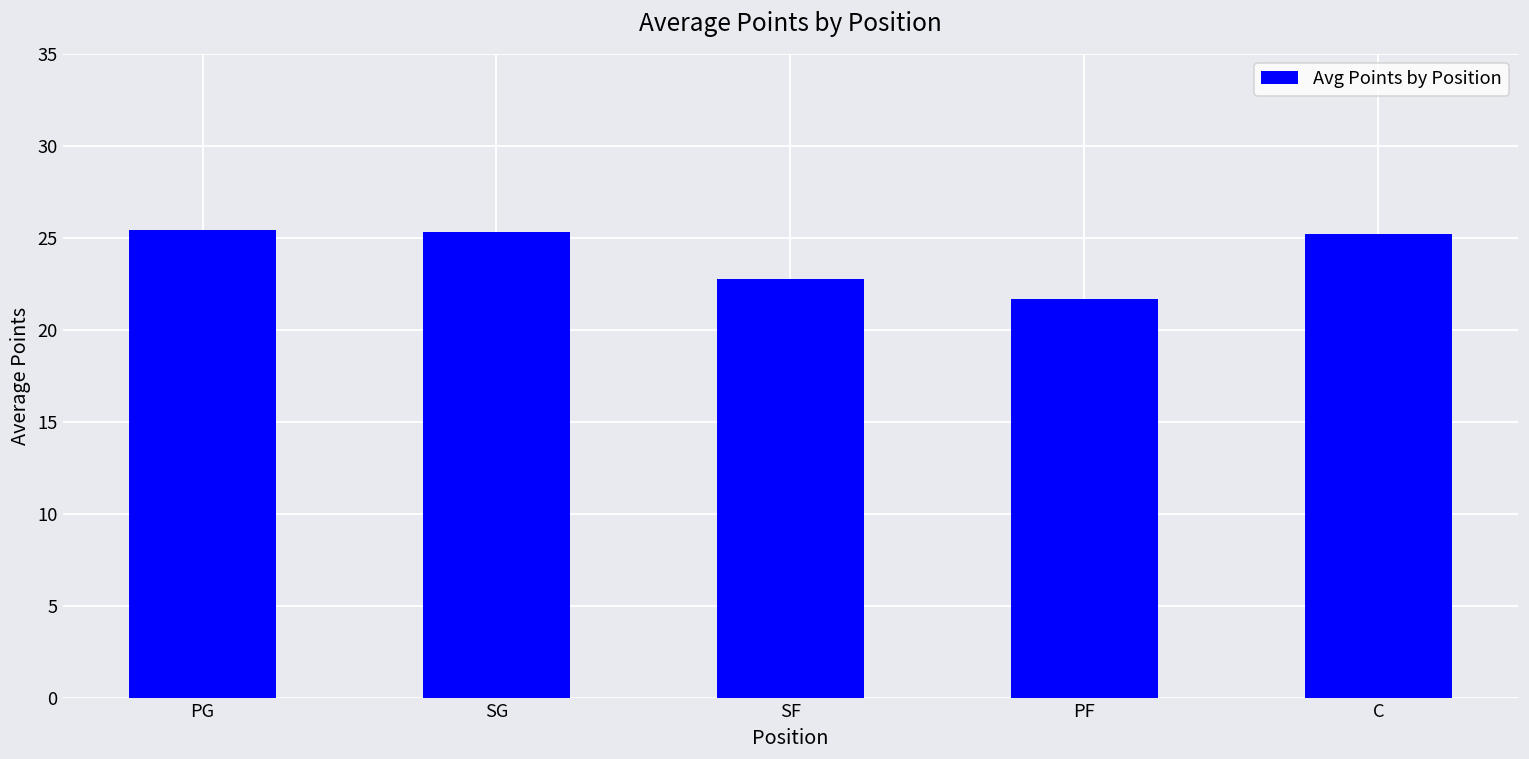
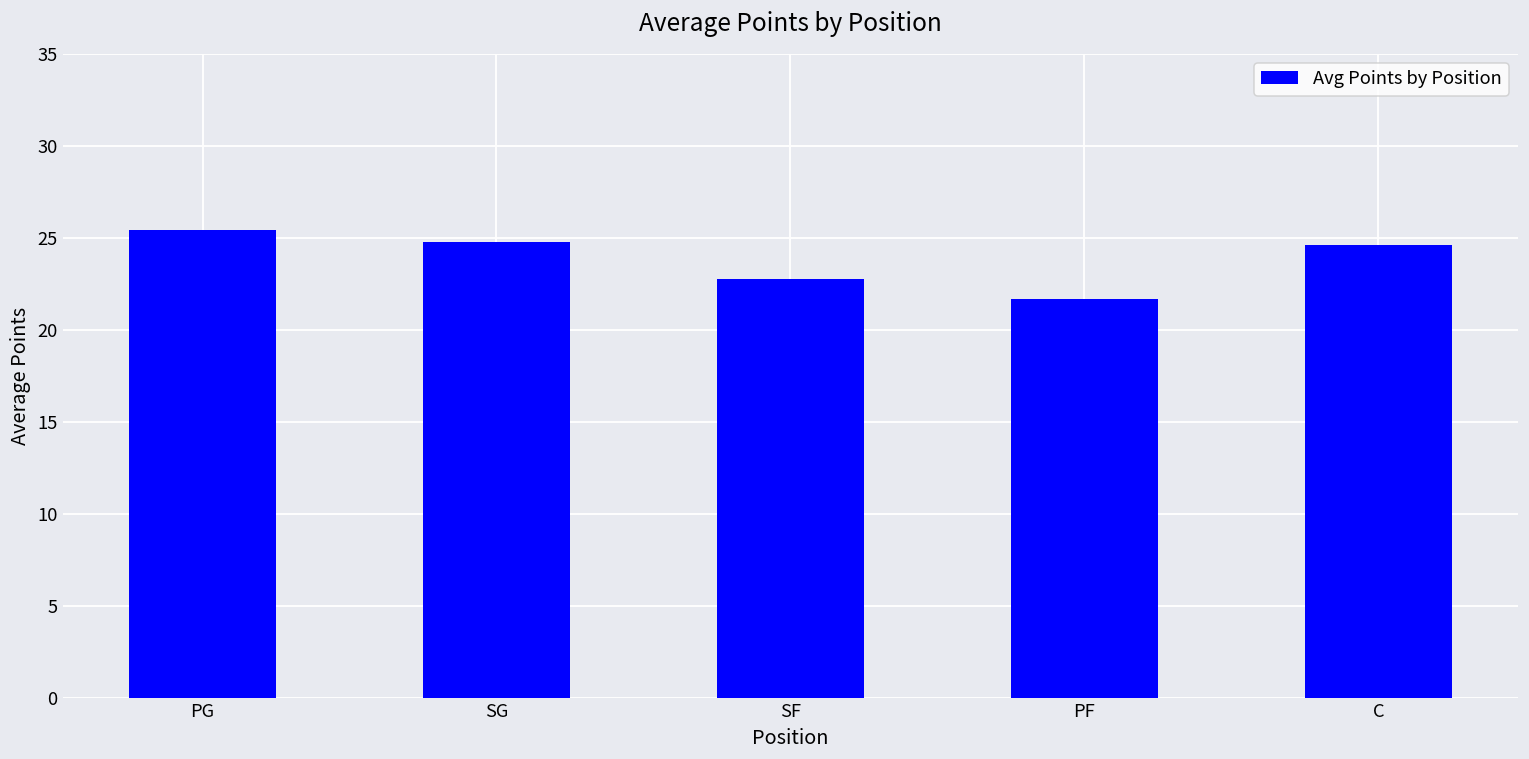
SG: 25.3 -> 24.8
C: 25.2 -> 24.6
